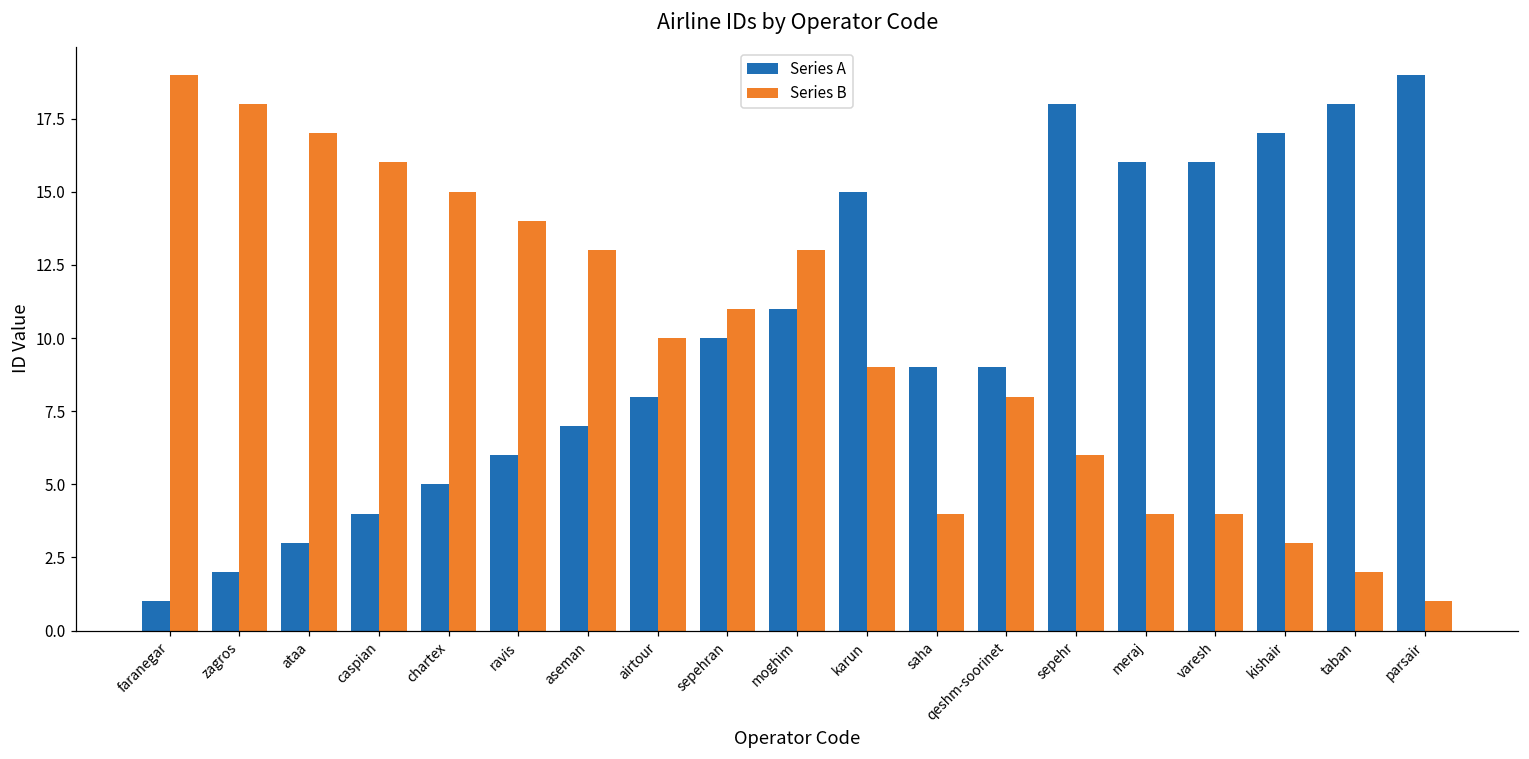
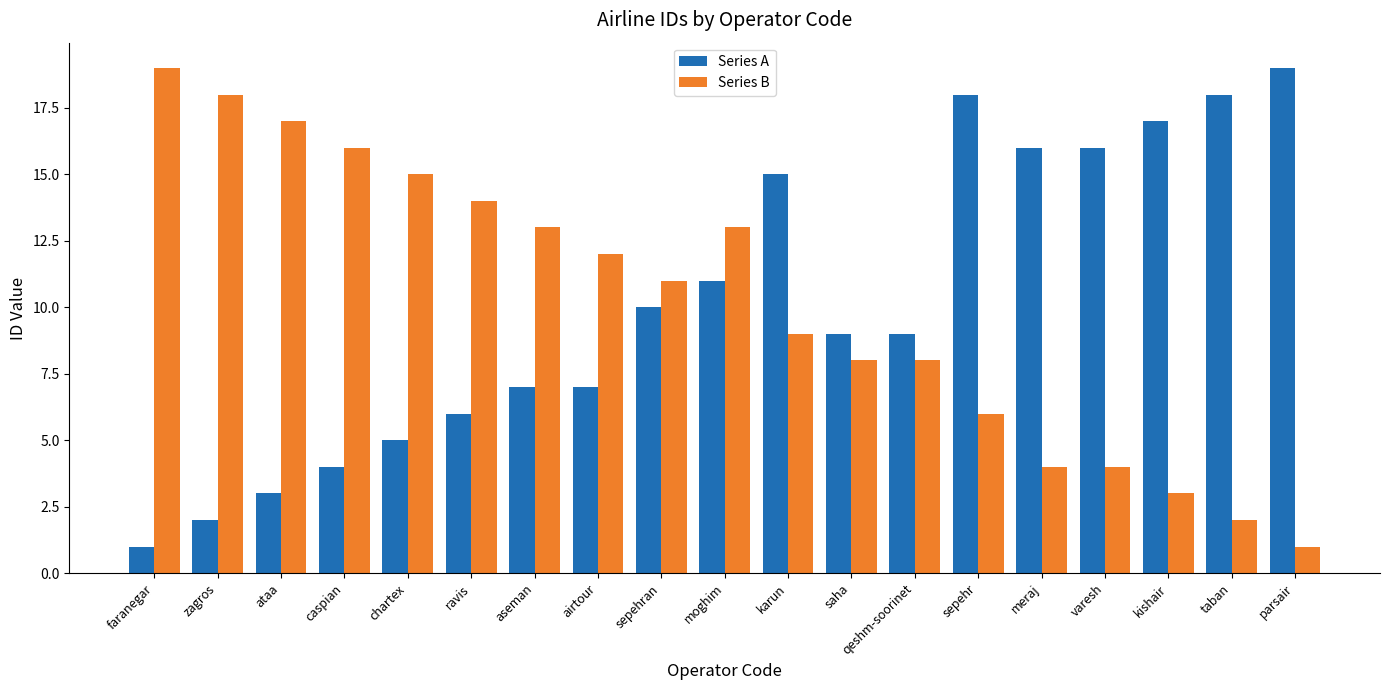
Series A, airtour: 8 -> 7
Series B, airtour: 10 -> 12
Series B, saha: 4 -> 8
